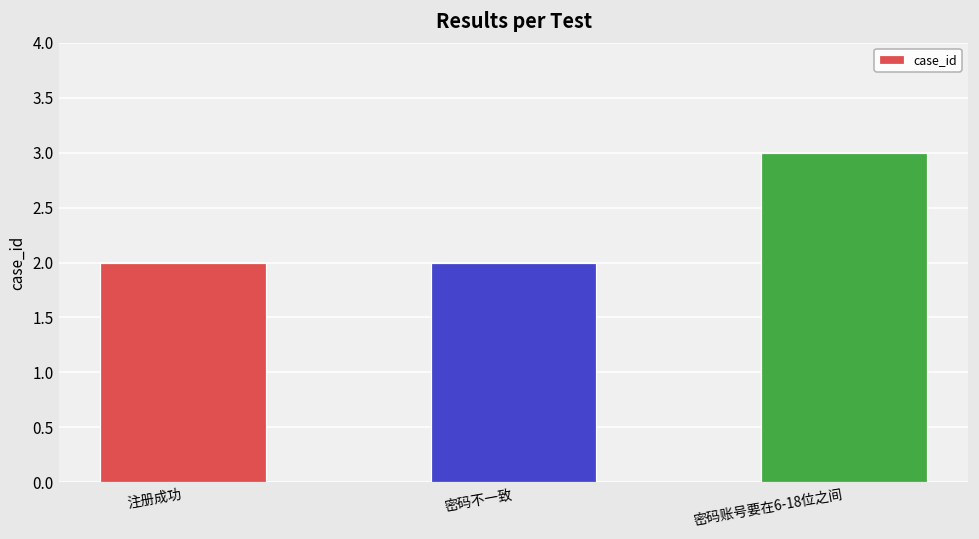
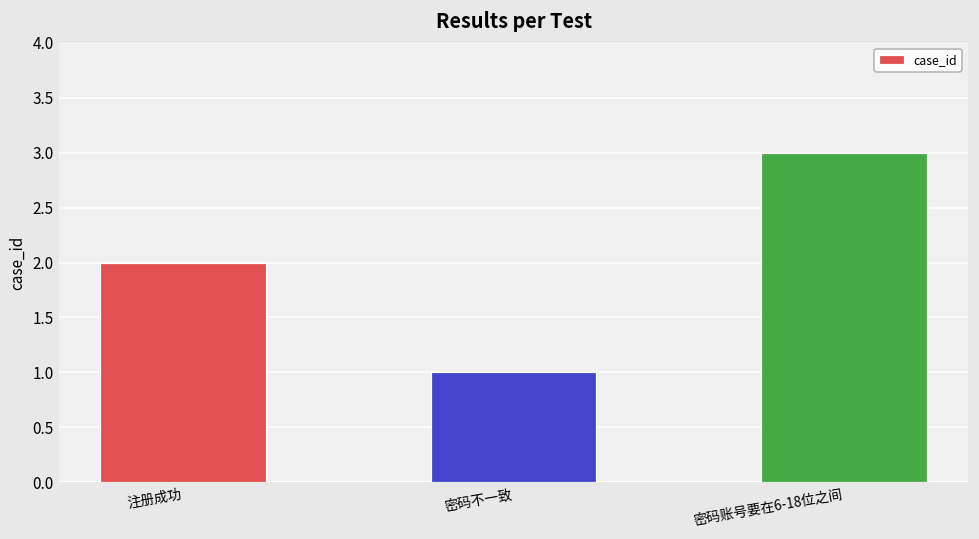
密码不一致: 2 -> 1
